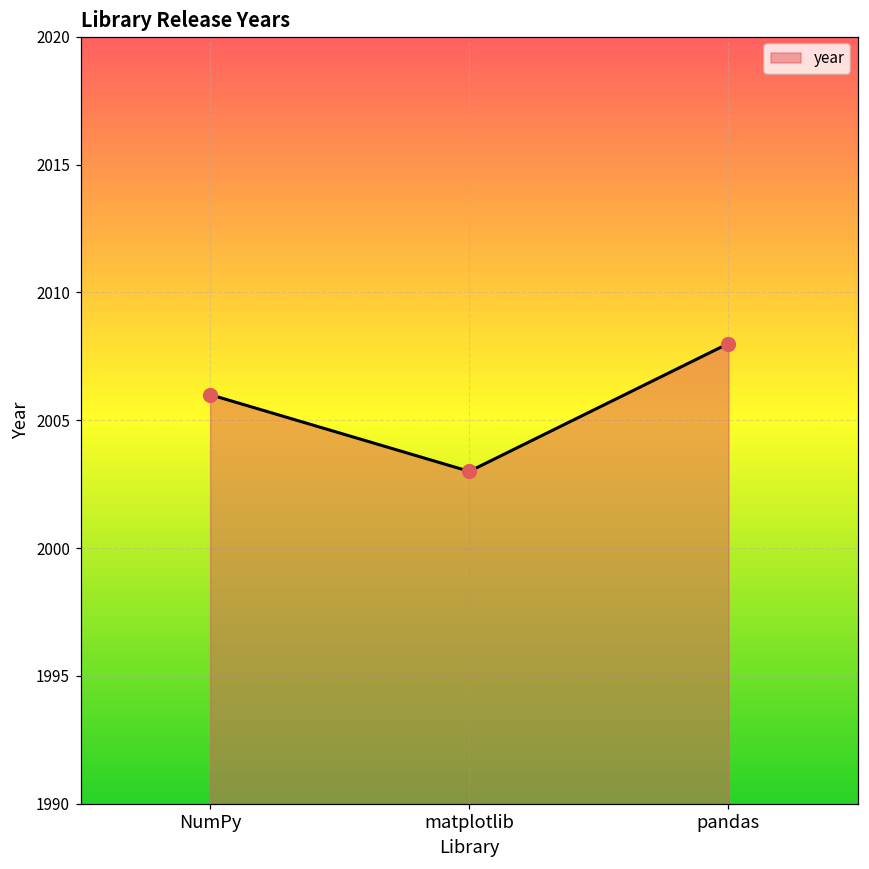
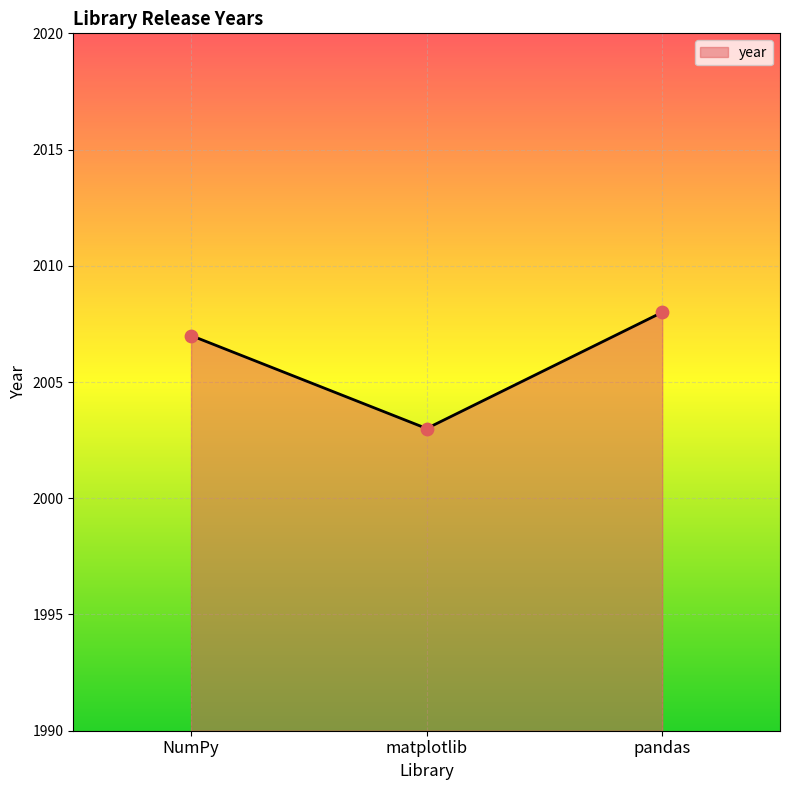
NumPy: 2006 -> 2007
